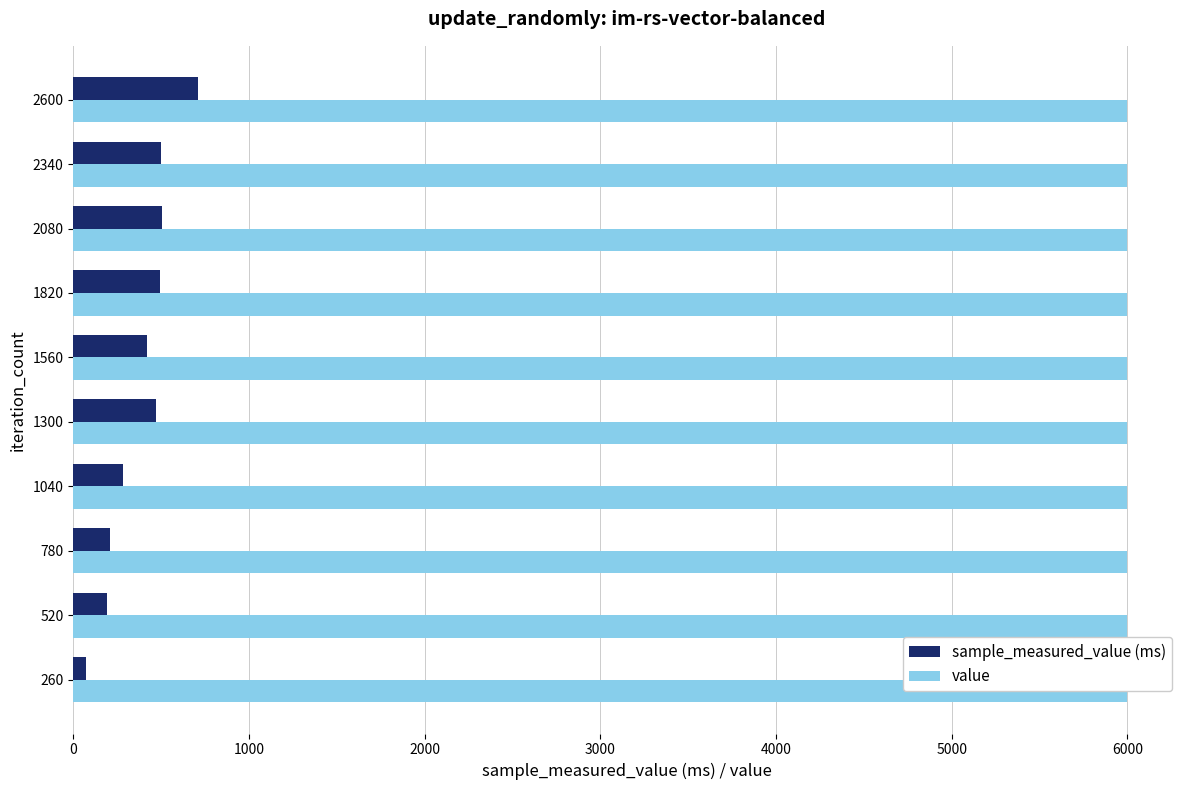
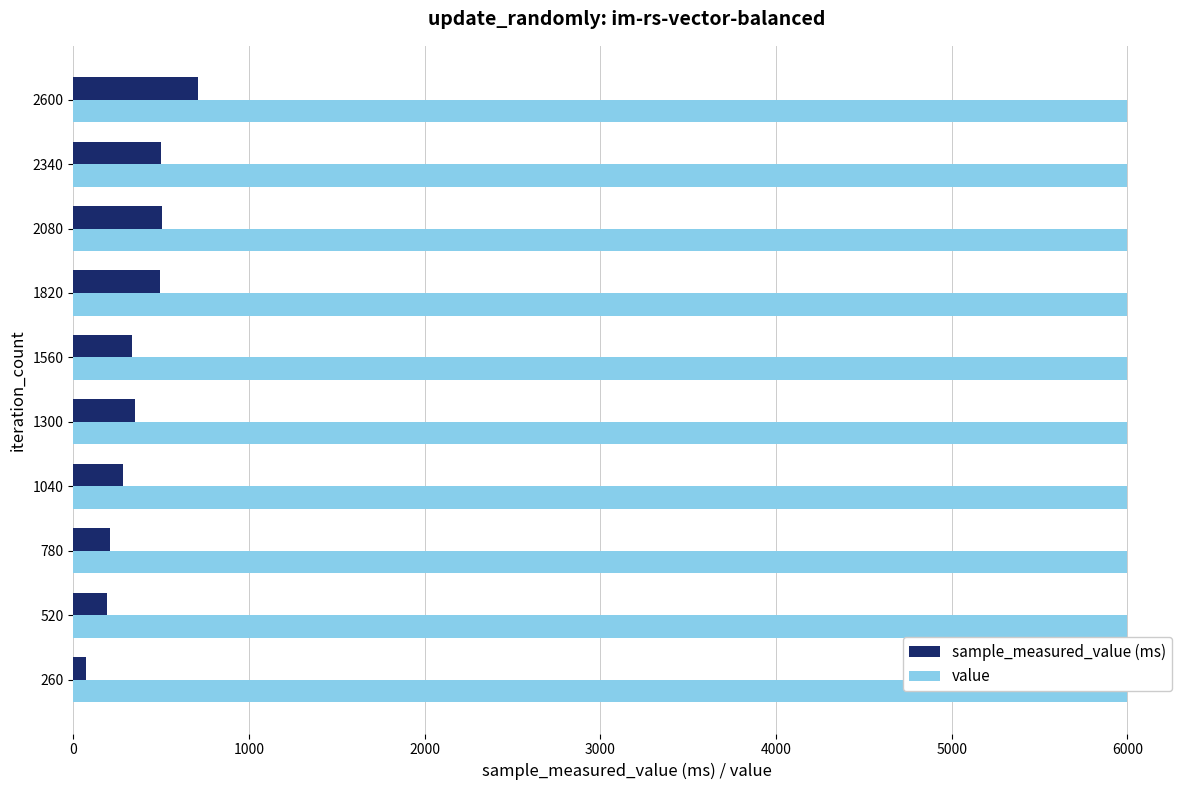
sample_measured_value (ms), 1560: 420 -> 330
sample_measured_value (ms), 1300: 470 -> 350
